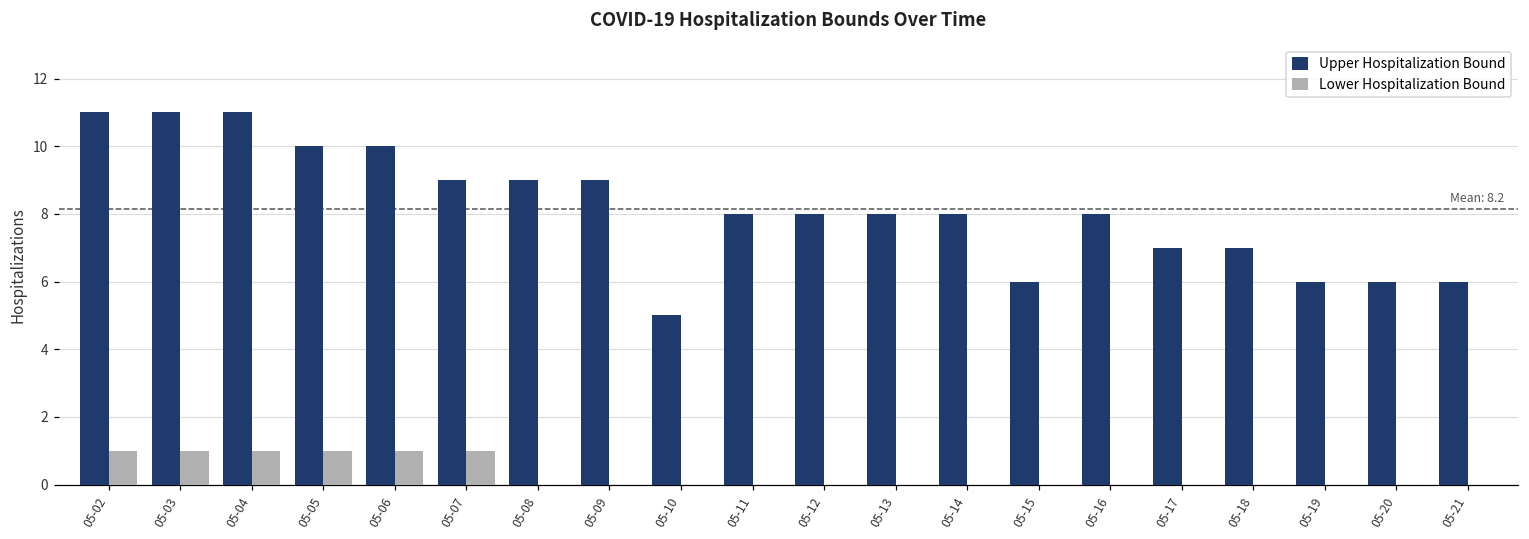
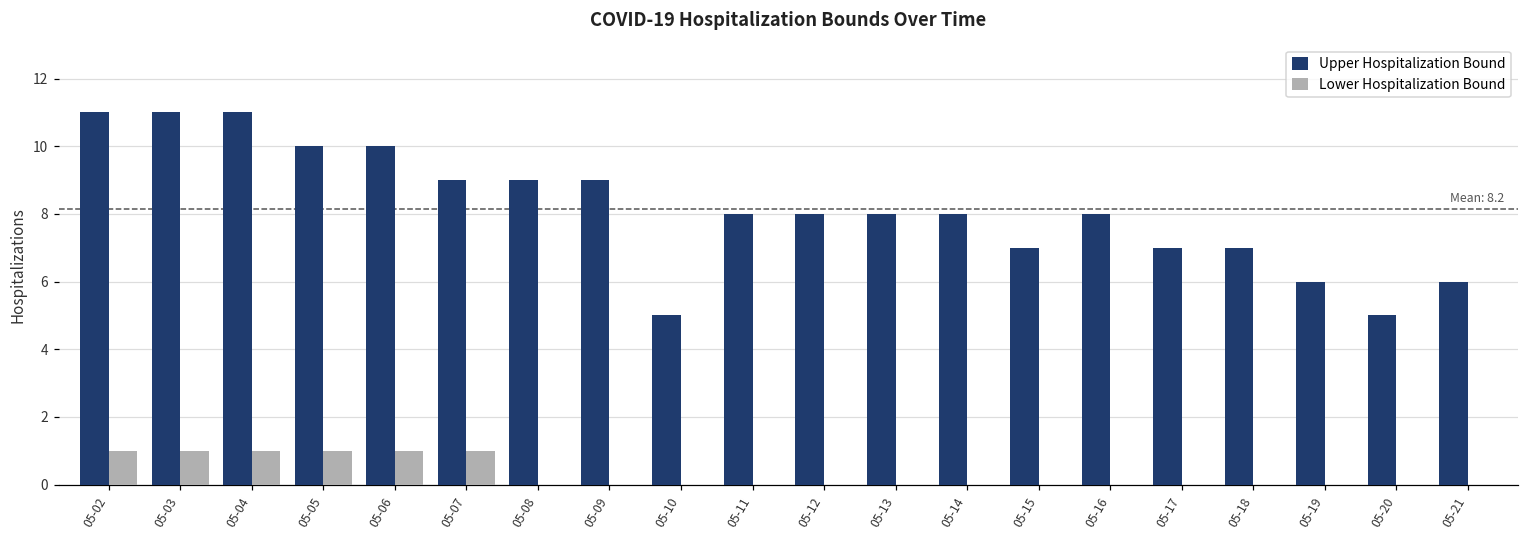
Upper Hospitalization Bound, 05-15: 6 -> 7
Upper Hospitalization Bound, 05-20: 6 -> 5
